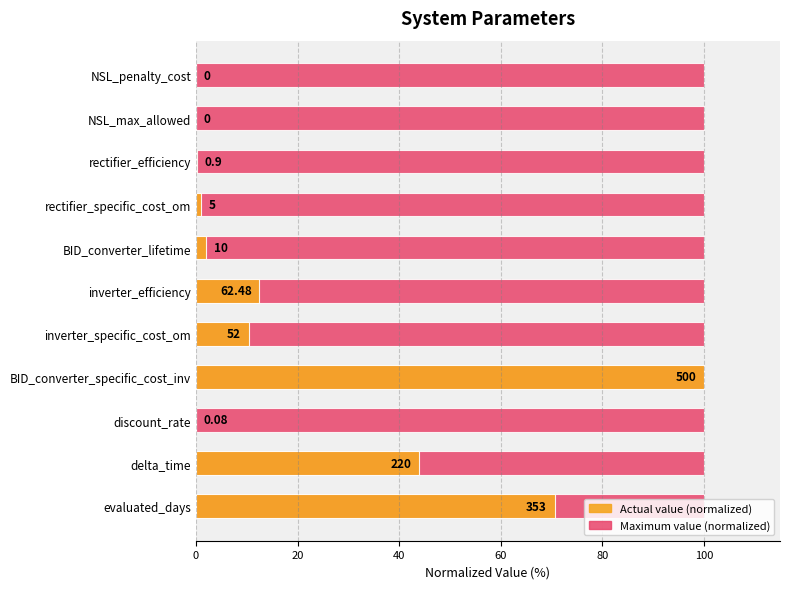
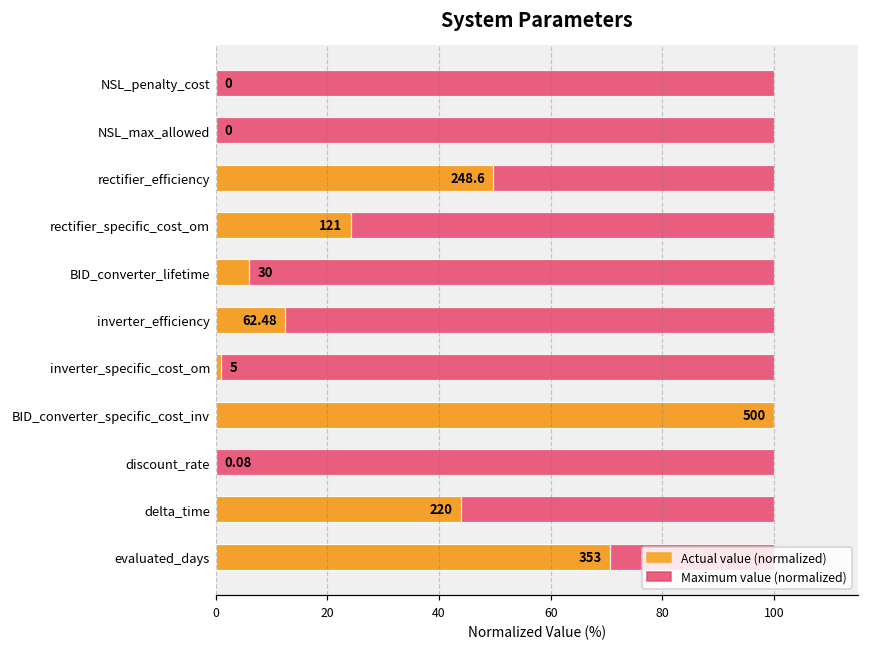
Actual value (normalized), rectifier_efficiency: 0.9 -> 248.6
Actual value (normalized), rectifier_specific_cost_om: 5 -> 121
Actual value (normalized), BID_converter_lifetime: 10 -> 30
Actual value (normalized), inverter_specific_cost_om: 52 -> 5
